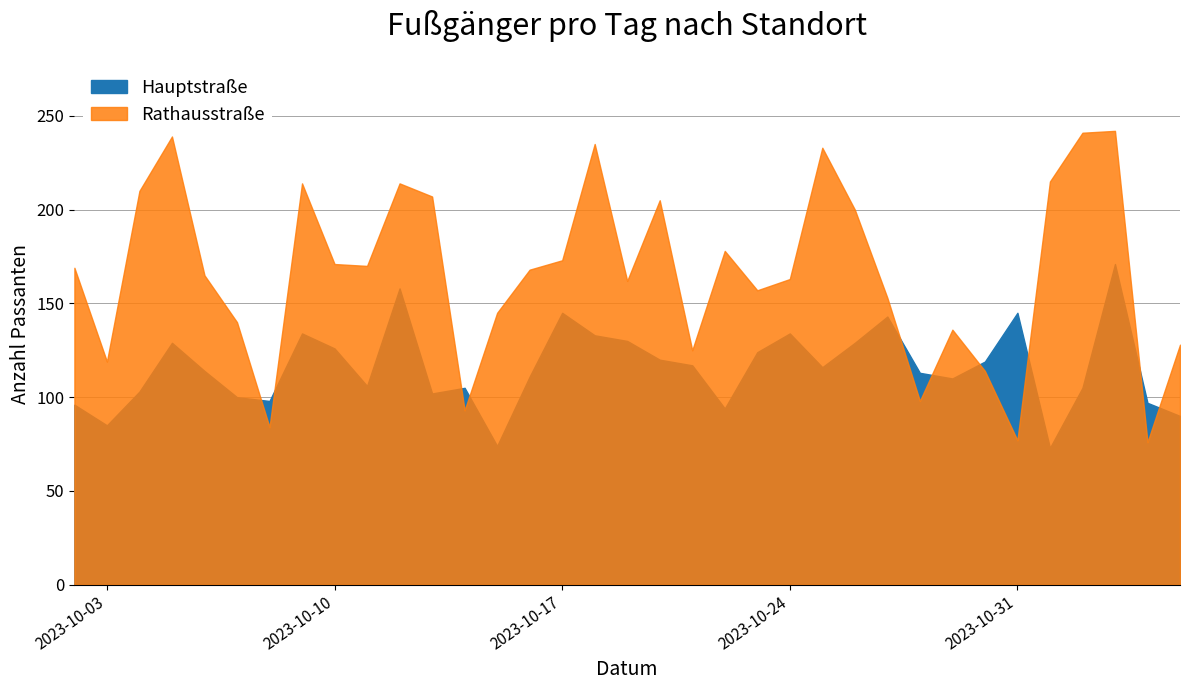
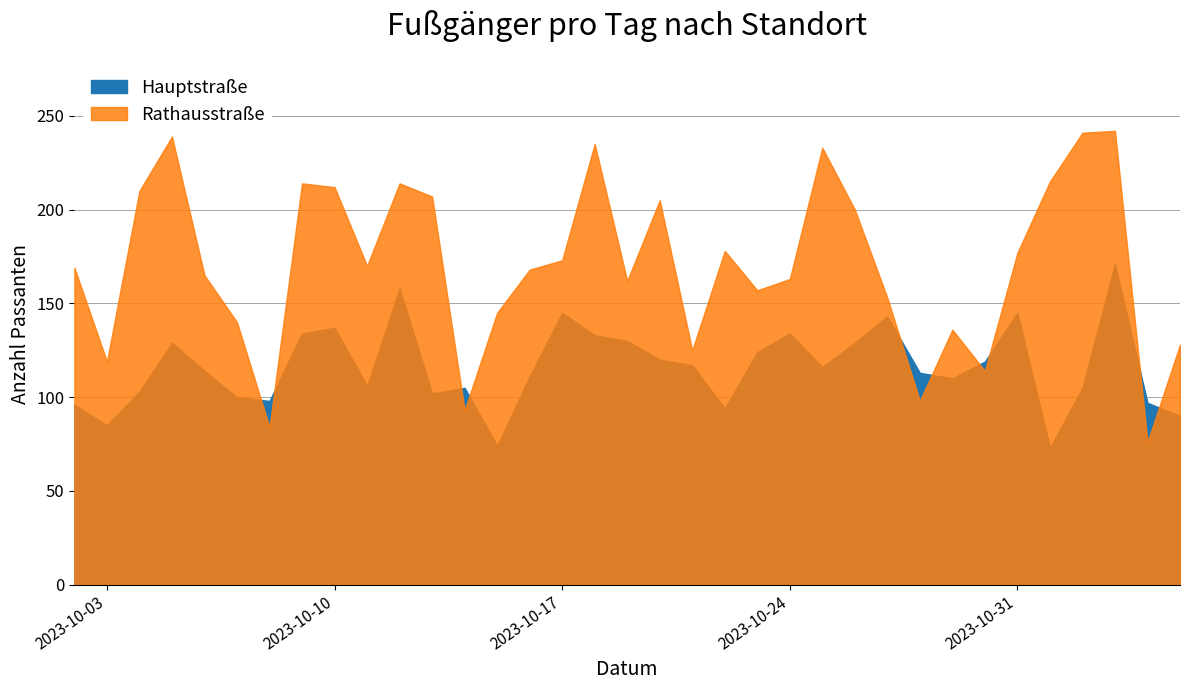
Hauptstraße, 2023-10-10: 126 -> 137
Rathausstraße, 2023-10-10: 171 -> 212
Rathausstraße, 2023-10-31: 77 -> 177
